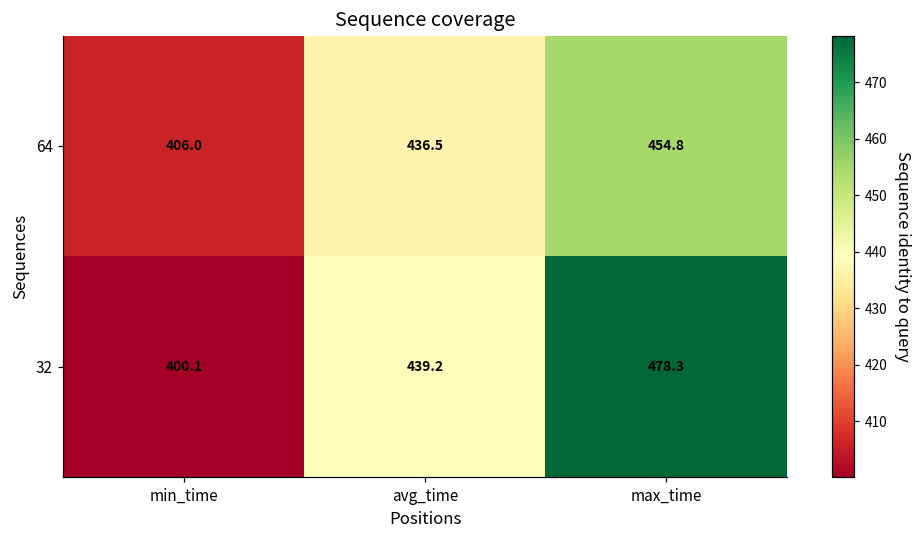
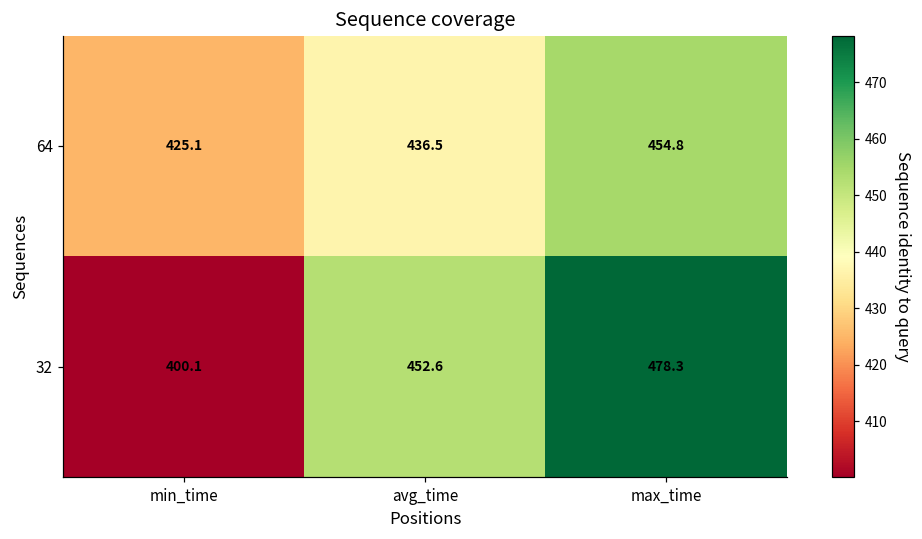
64, min_time: 406.0 -> 425.1
32, avg_time: 439.2 -> 452.6
